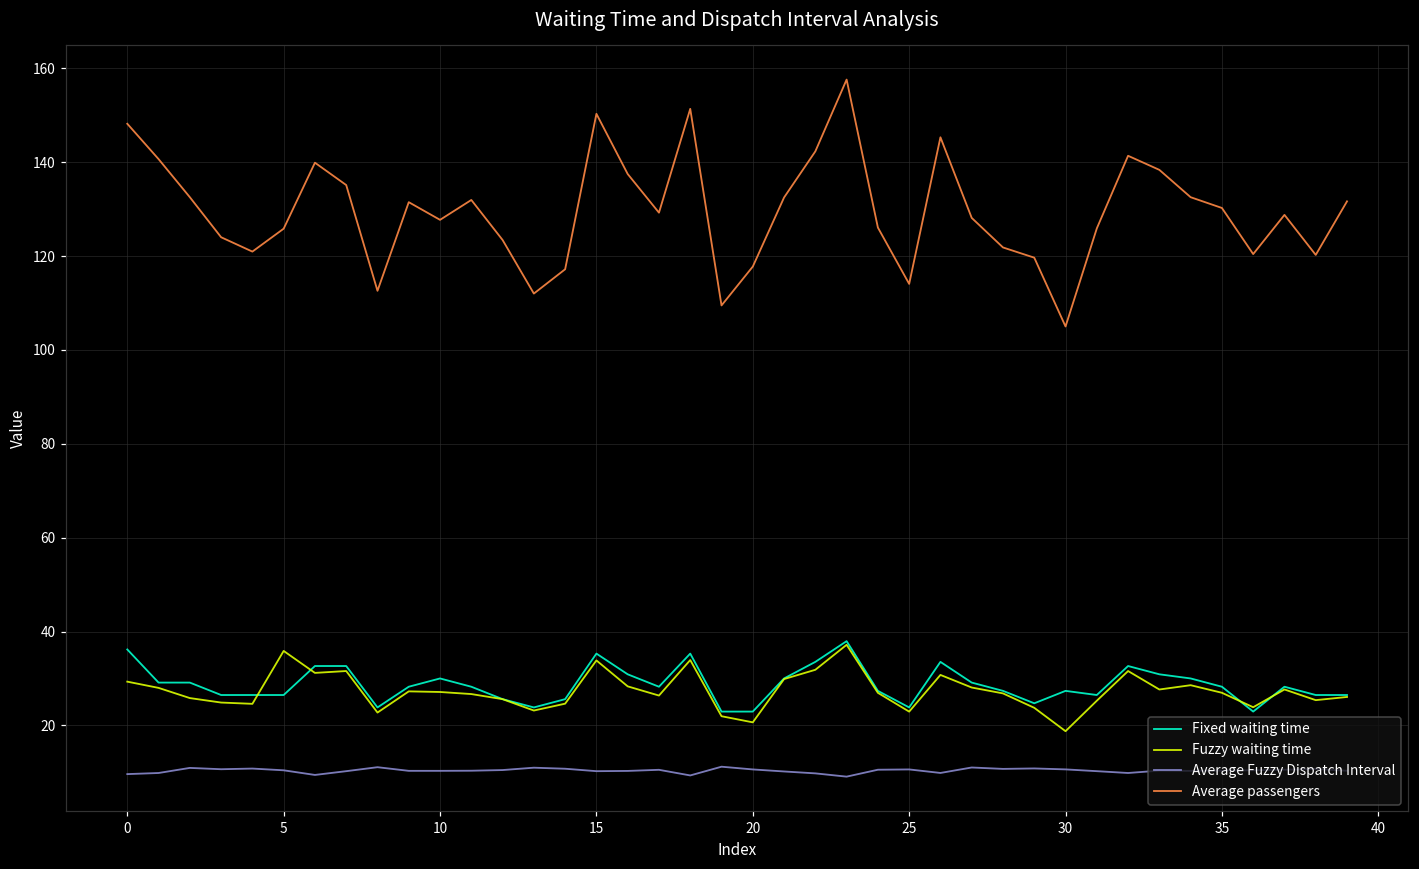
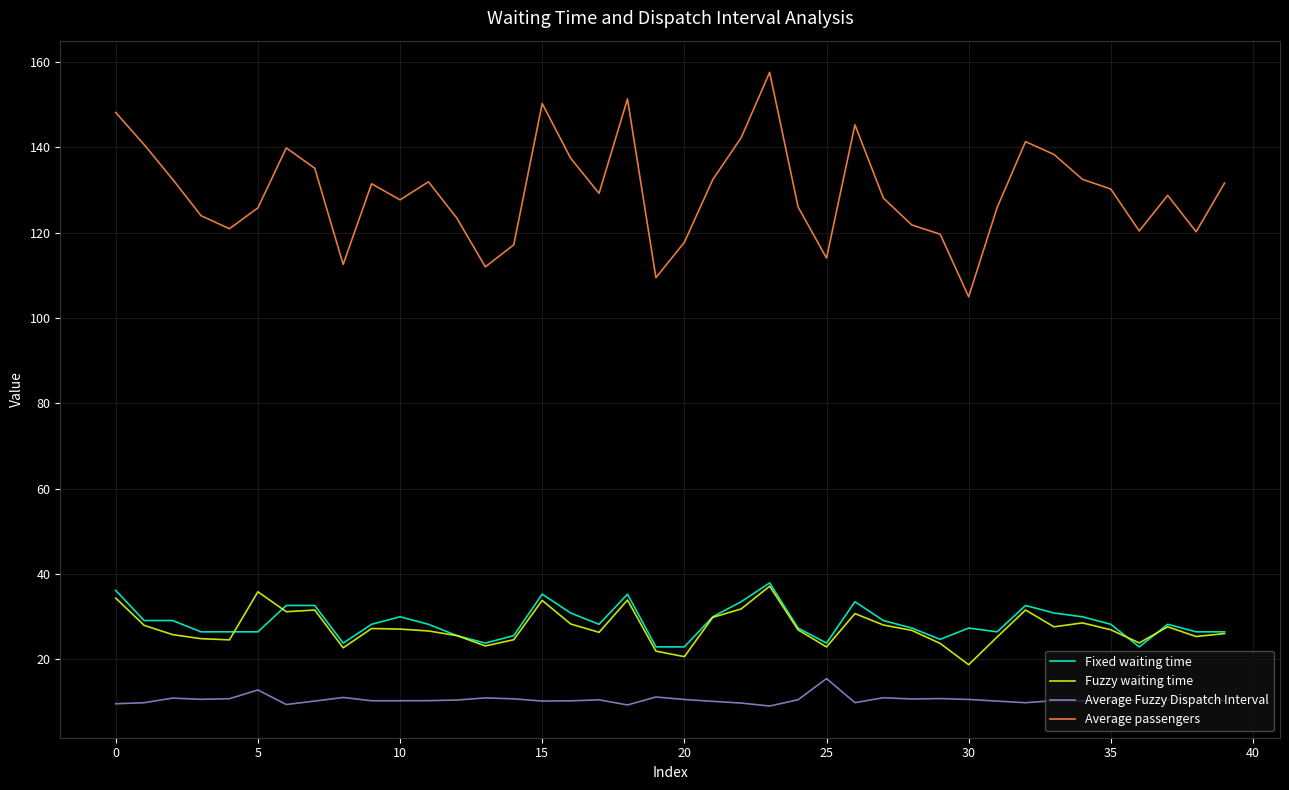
Fuzzy waiting time, 0: 29 -> 34
Average Fuzzy Dispatch Interval, 5: 10 -> 13
Average Fuzzy Dispatch Interval, 25: 11 -> 16
